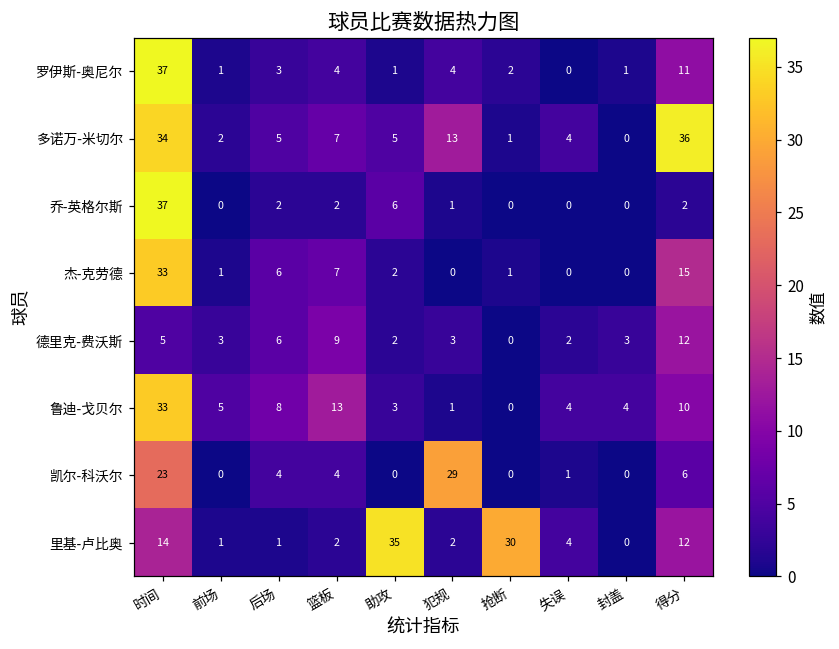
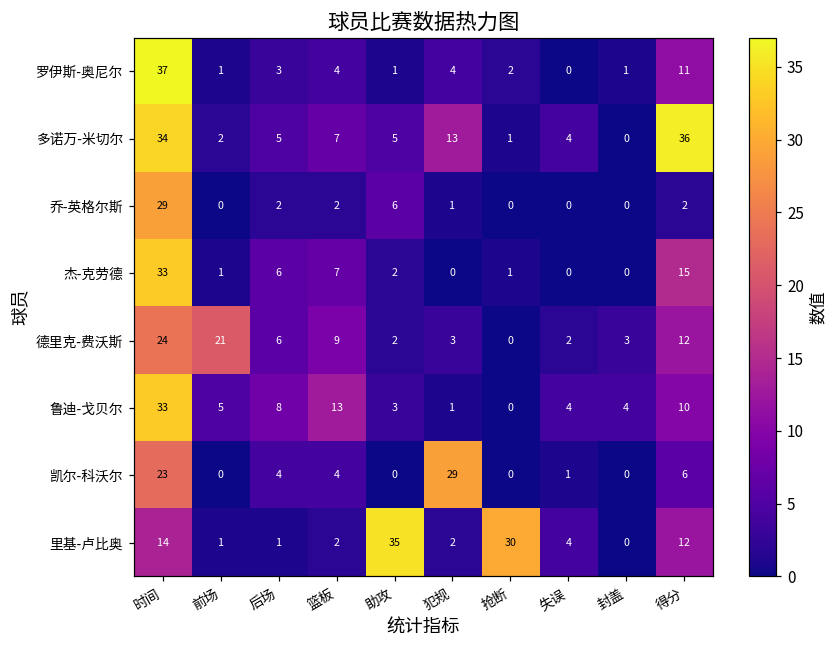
乔-英格尔斯, 时间: 37 -> 29
德里克-费沃斯, 时间: 5 -> 24
德里克-费沃斯, 前场: 3 -> 21
